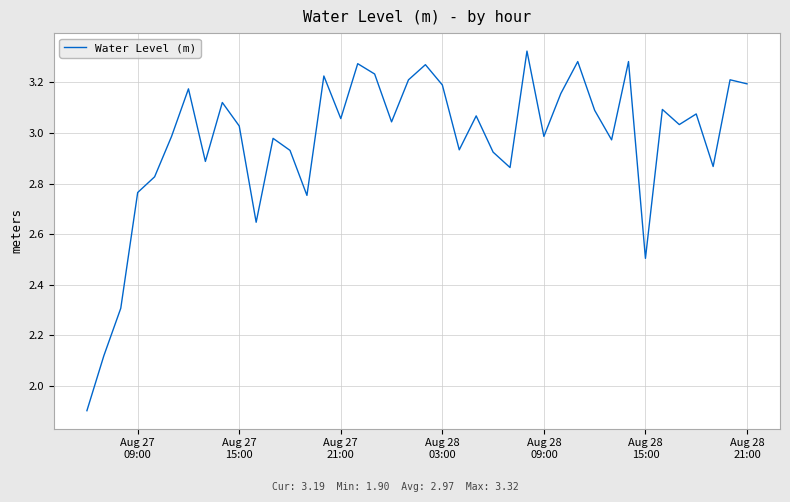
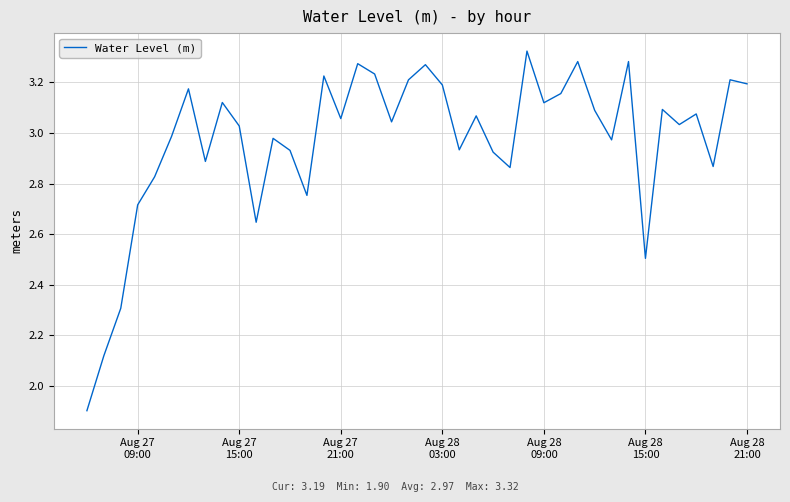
Aug 27 09:00: 2.76 -> 2.72
Aug 28 09:00: 2.99 -> 3.12
